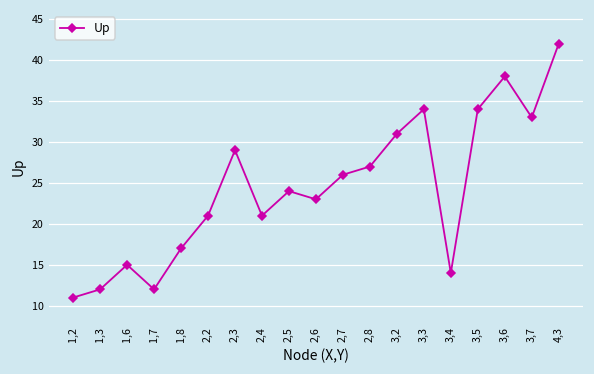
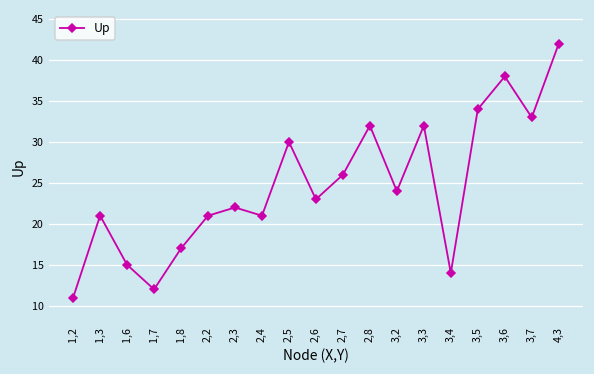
1,3: 12 -> 21
2,3: 29 -> 22
2,5: 24 -> 30
2,8: 27 -> 32
3,2: 31 -> 24
3,3: 34 -> 32
